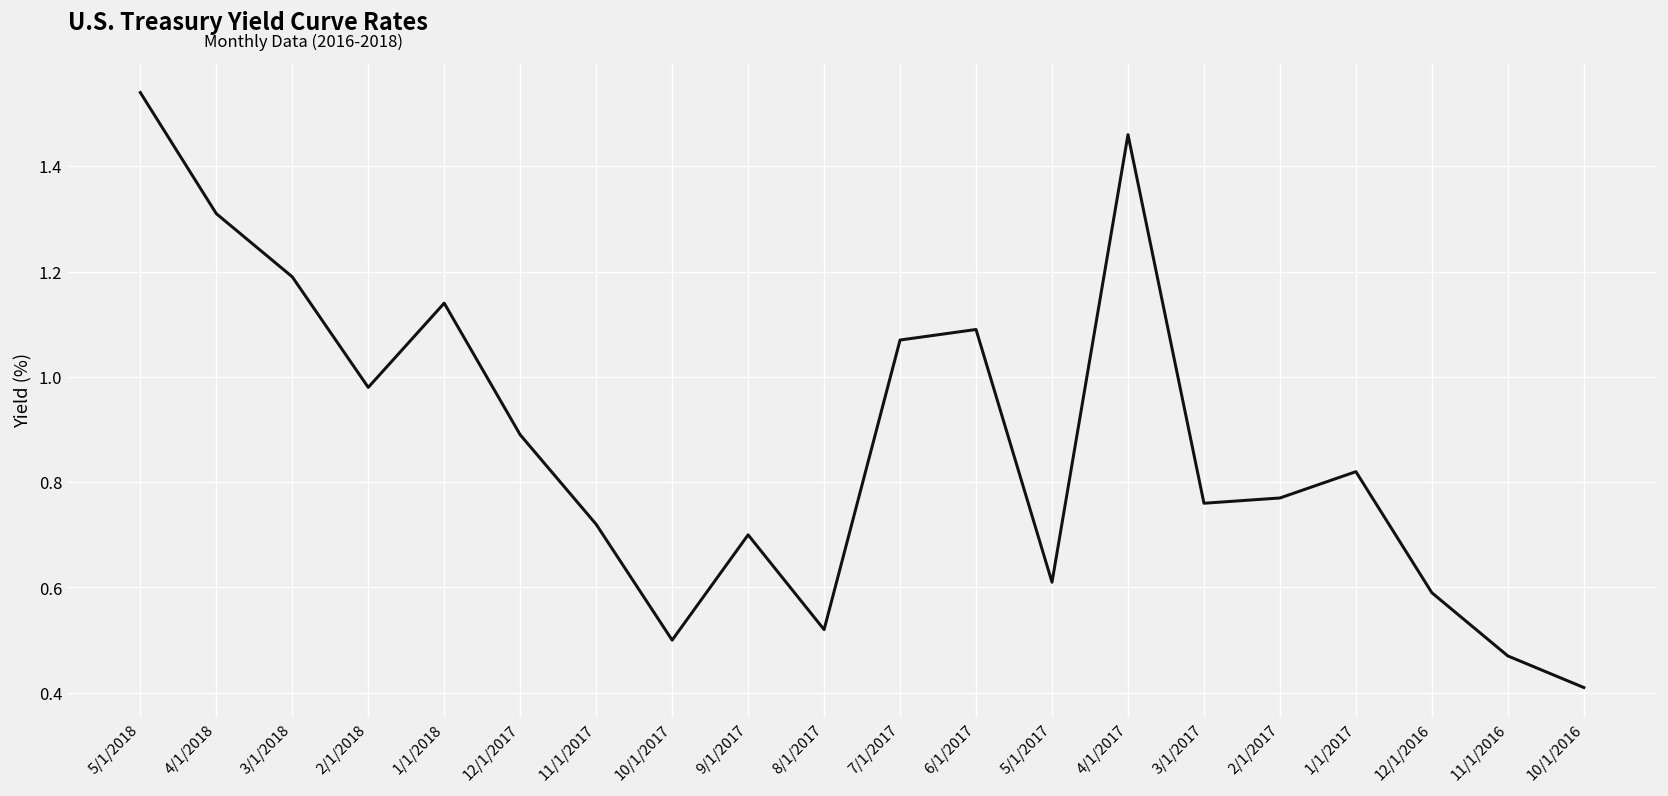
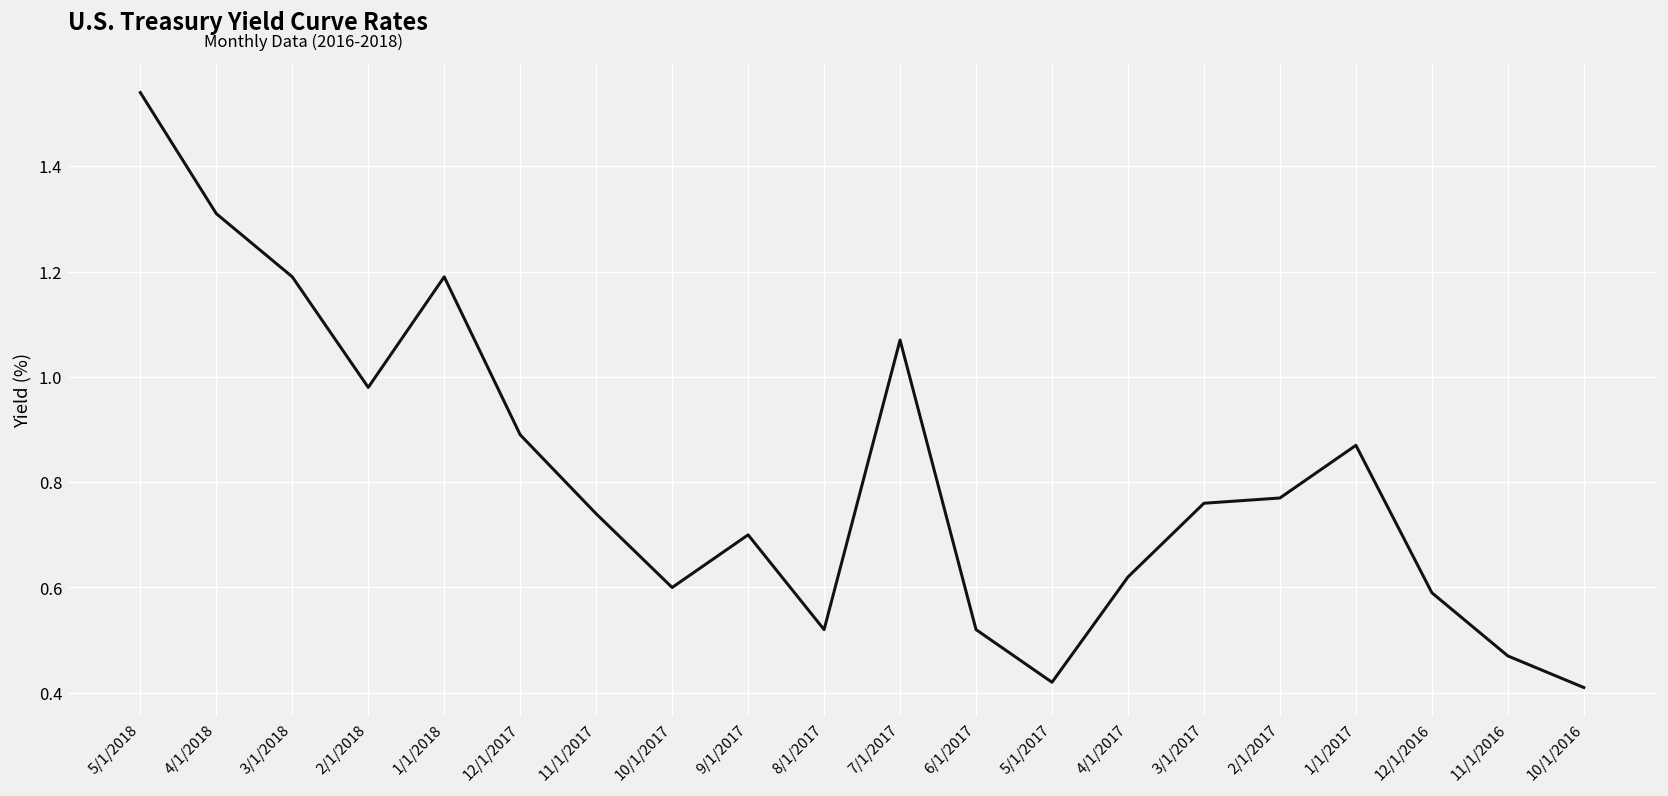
1/1/2018: 1.14 -> 1.19
11/1/2017: 0.72 -> 0.74
10/1/2017: 0.5 -> 0.6
6/1/2017: 1.09 -> 0.52
5/1/2017: 0.61 -> 0.42
4/1/2017: 1.46 -> 0.62
1/1/2017: 0.82 -> 0.87
